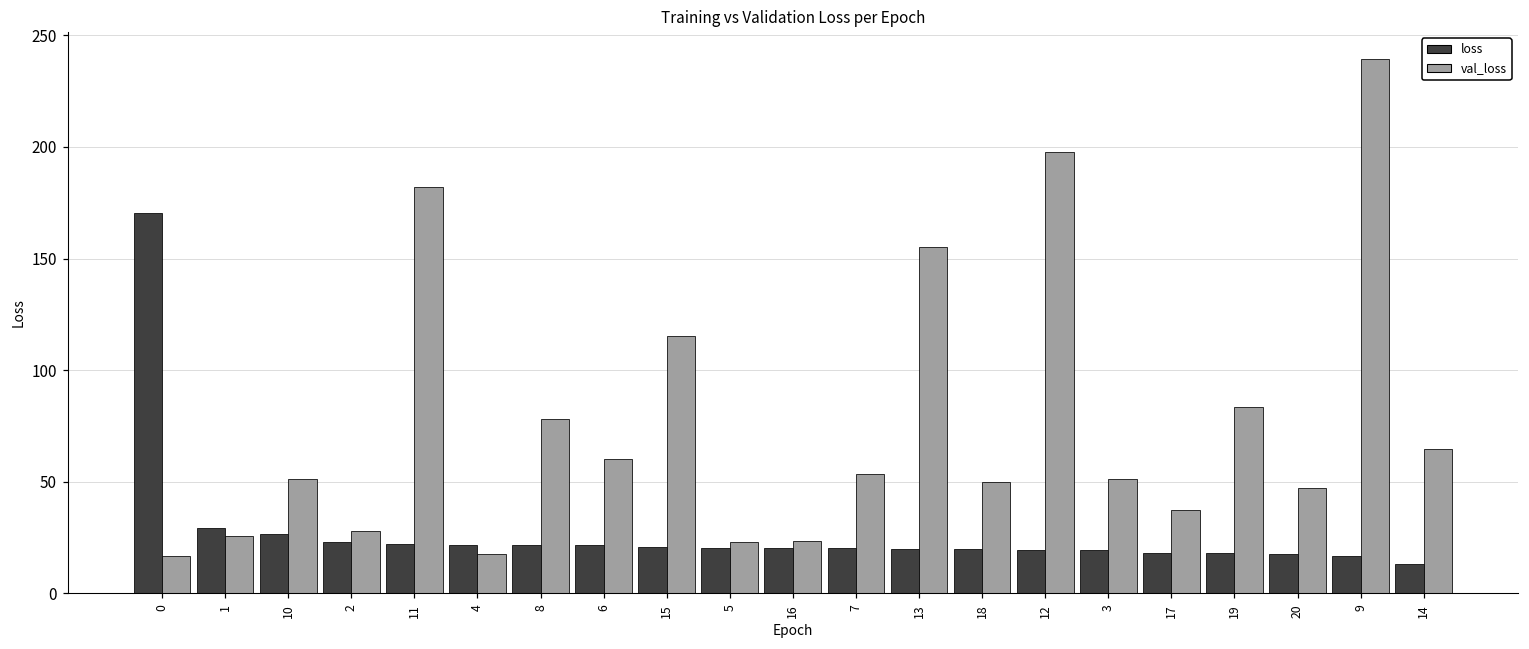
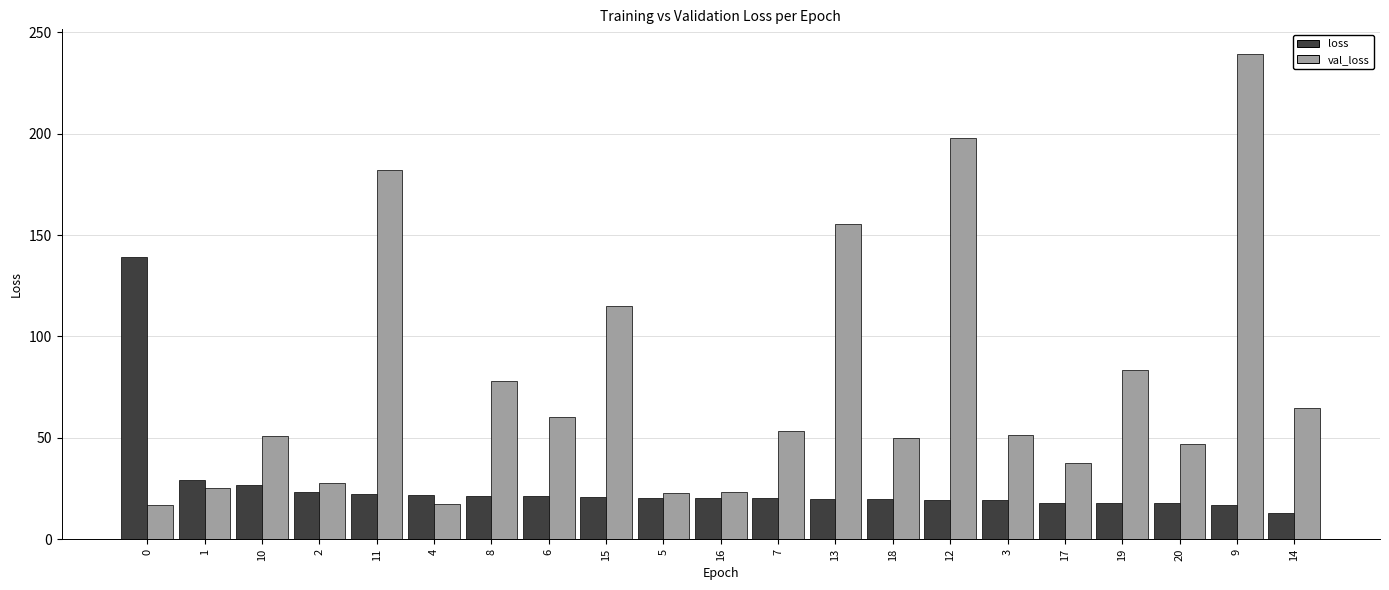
loss, 0: 170 -> 139
